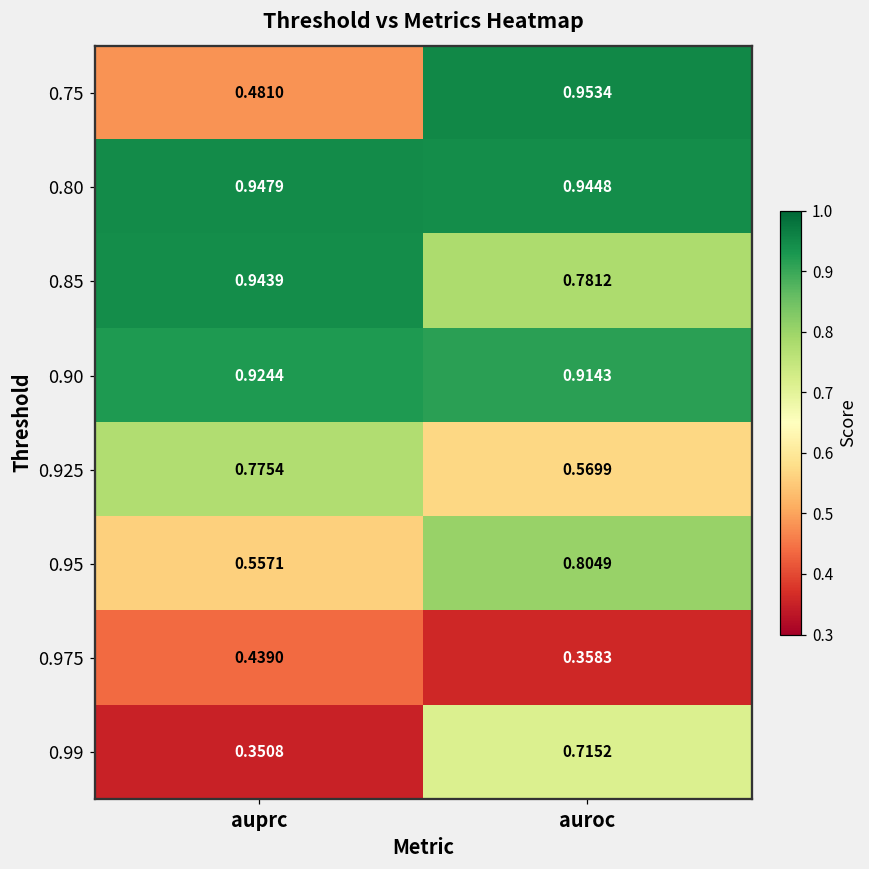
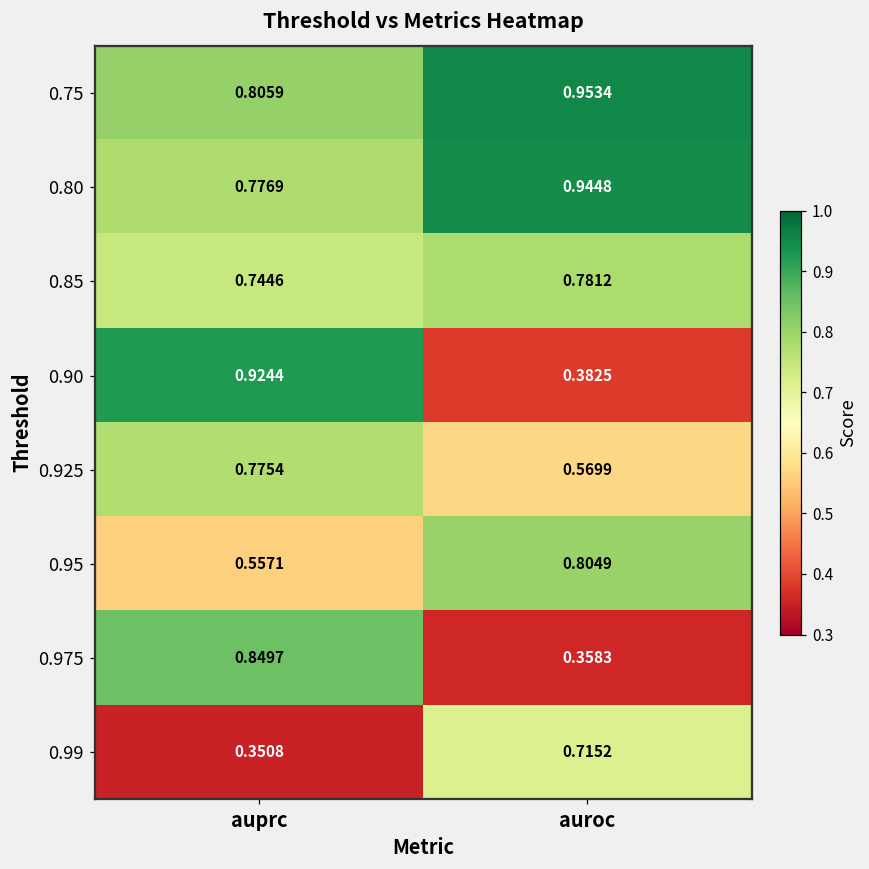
0.75, auprc: 0.4810 -> 0.8059
0.80, auprc: 0.9479 -> 0.7769
0.85, auprc: 0.9439 -> 0.7446
0.90, auroc: 0.9143 -> 0.3825
0.975, auprc: 0.4390 -> 0.8497
